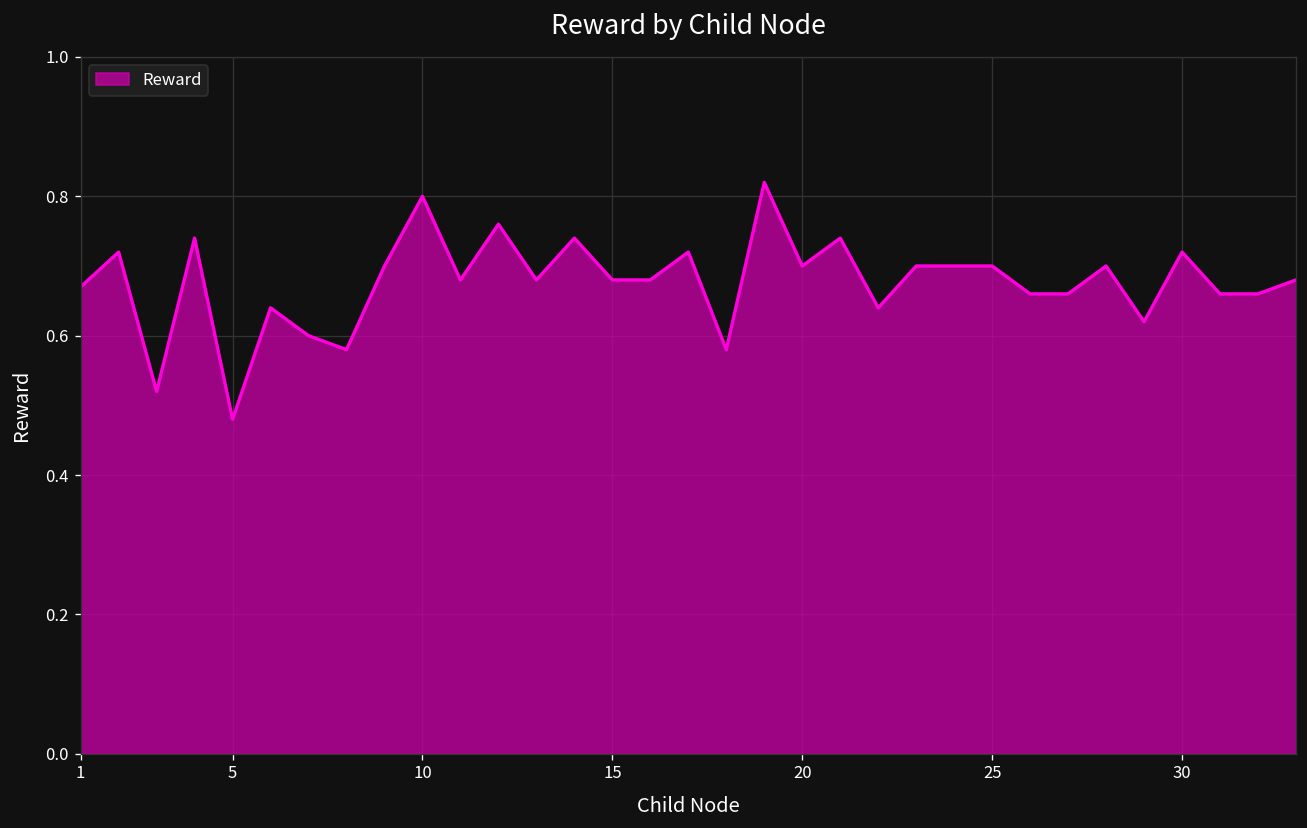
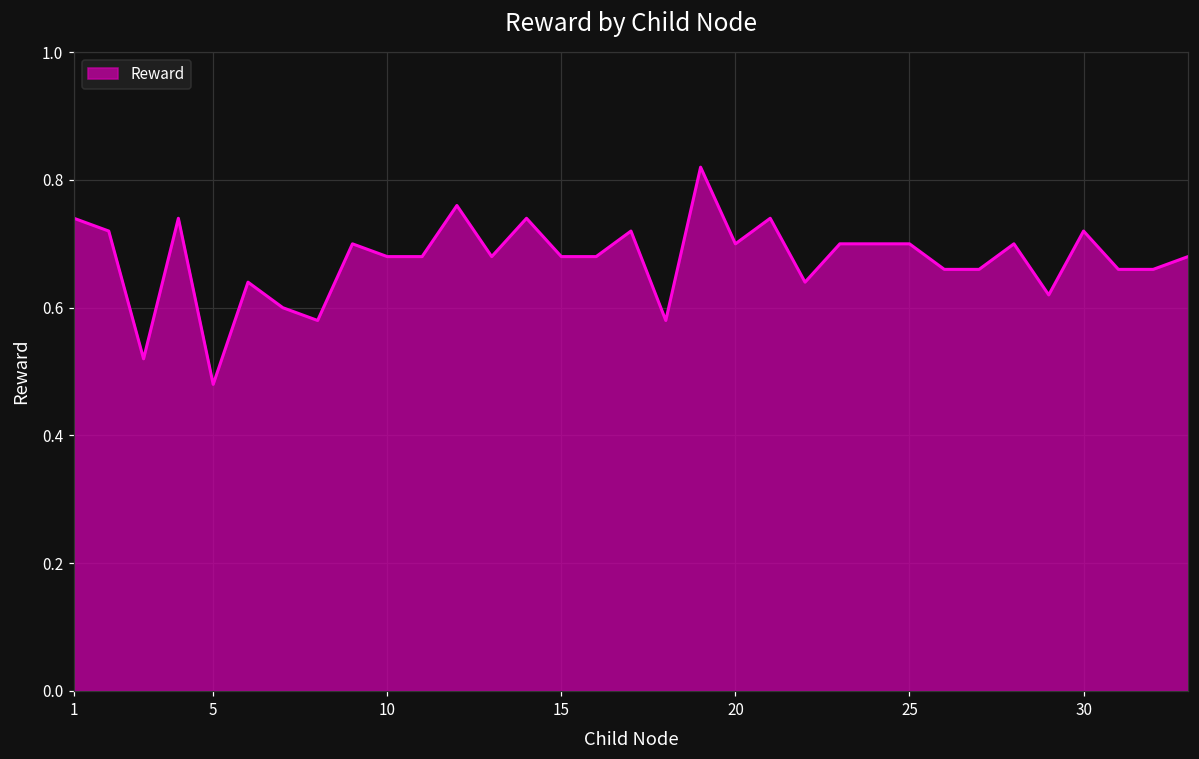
1: 0.67 -> 0.74
10: 0.80 -> 0.68
